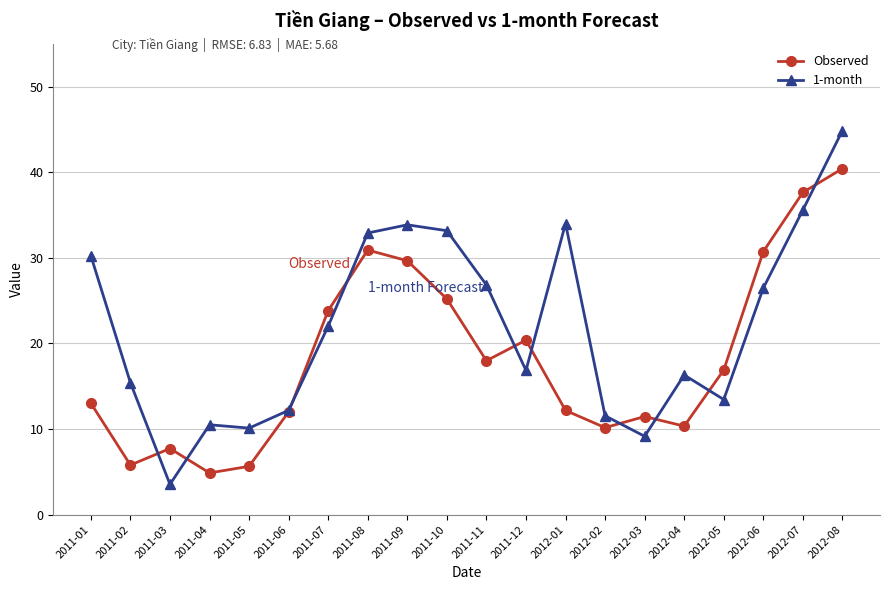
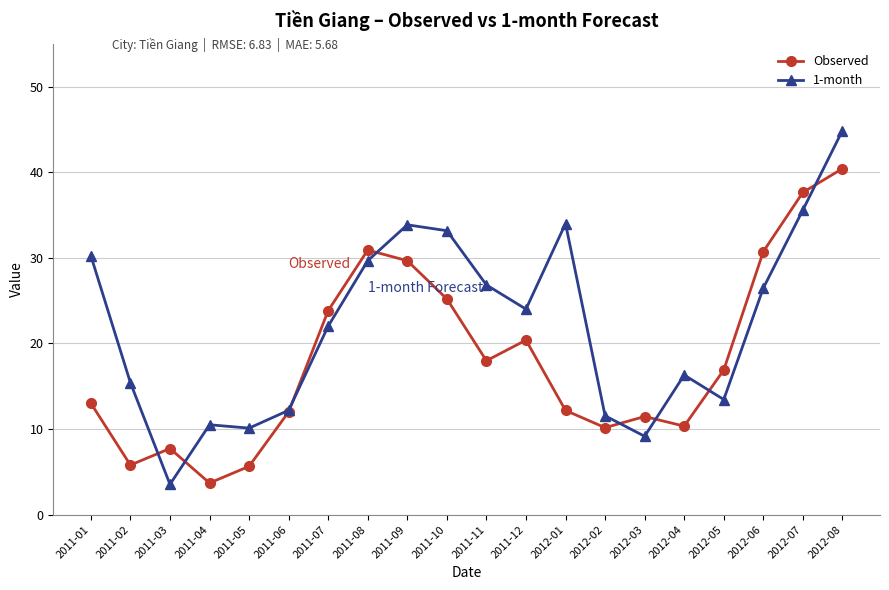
Observed, 2011-04: 5 -> 4
1-month, 2011-08: 33 -> 30
1-month, 2011-12: 17 -> 24
